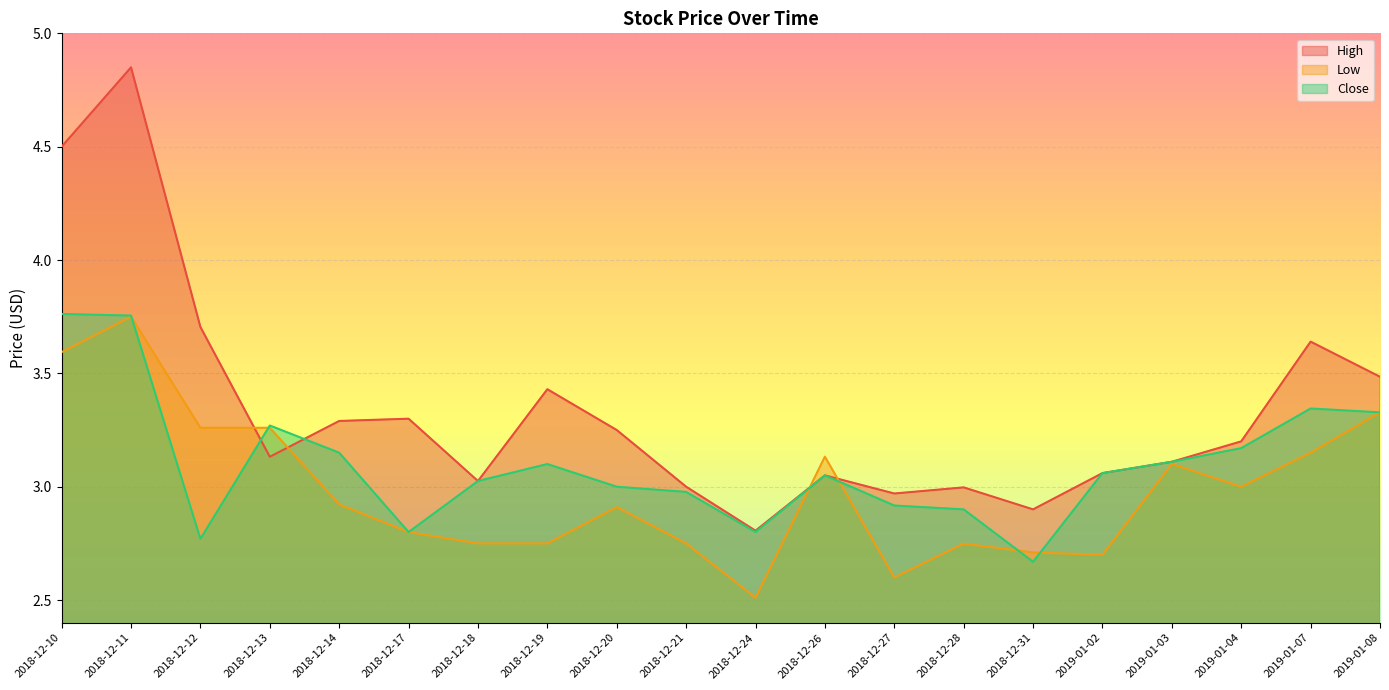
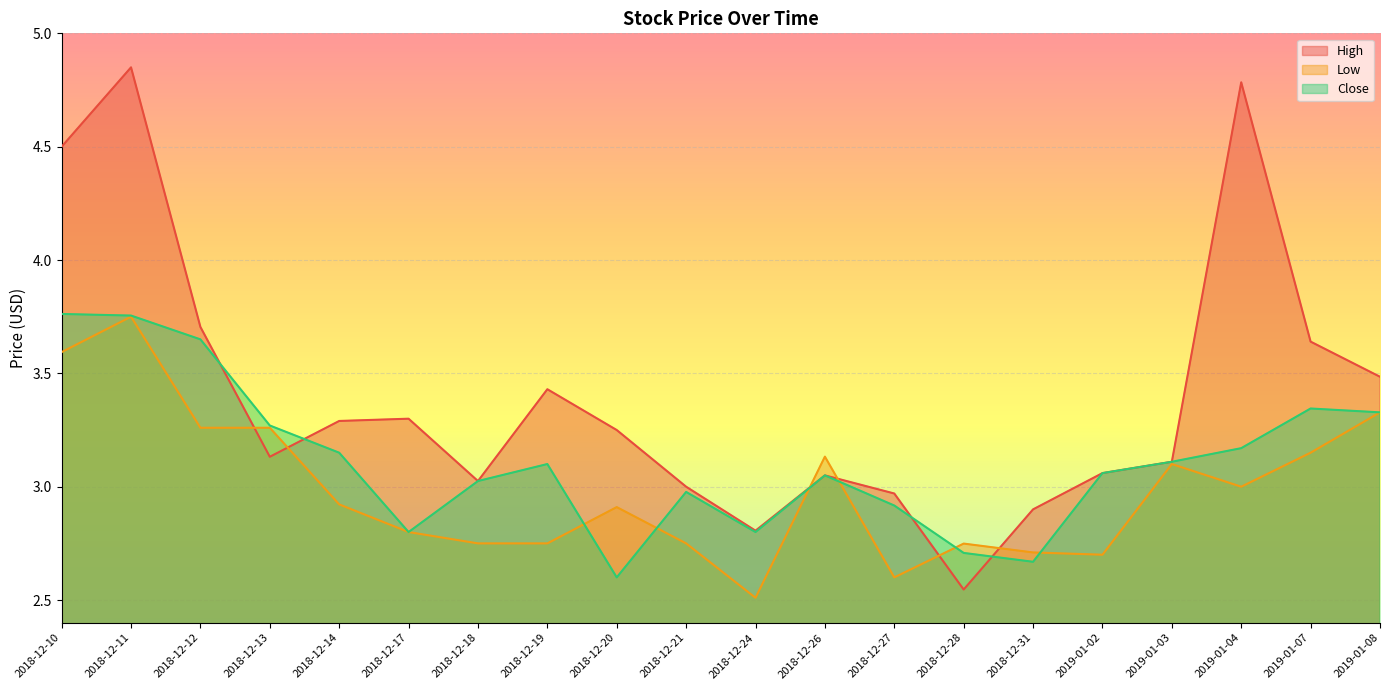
Close, 2018-12-12: 2.77 -> 3.65
Close, 2018-12-20: 3.0 -> 2.6
High, 2018-12-28: 3.00 -> 2.55
Close, 2018-12-28: 2.90 -> 2.71
High, 2019-01-04: 3.20 -> 4.78
